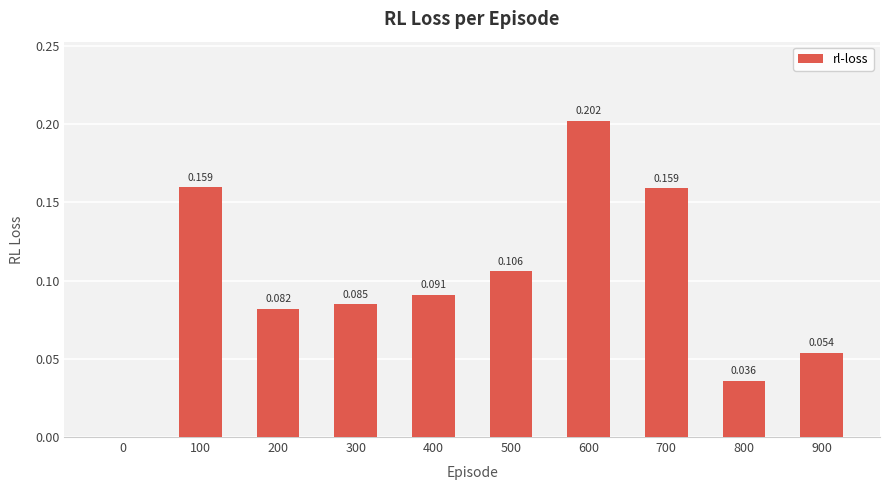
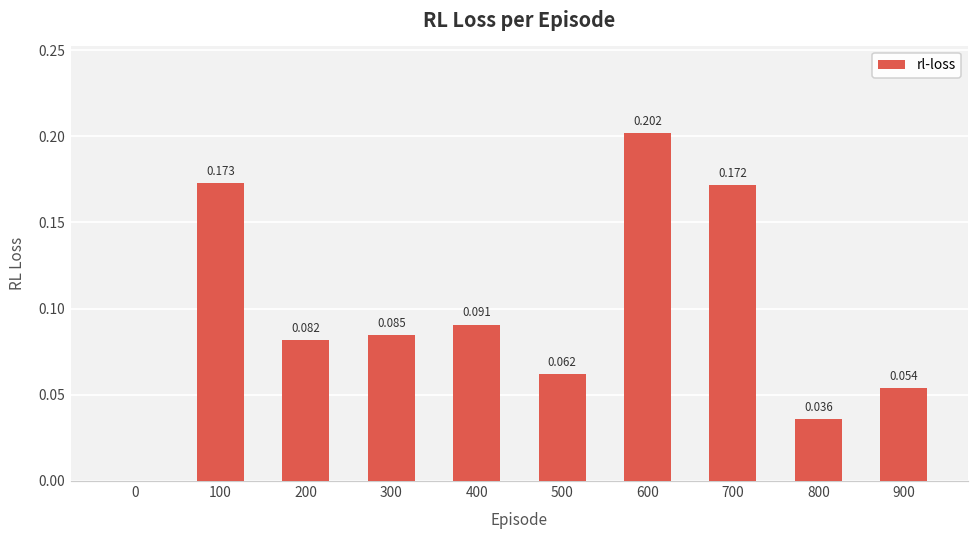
100: 0.159 -> 0.173
500: 0.106 -> 0.062
700: 0.159 -> 0.172
